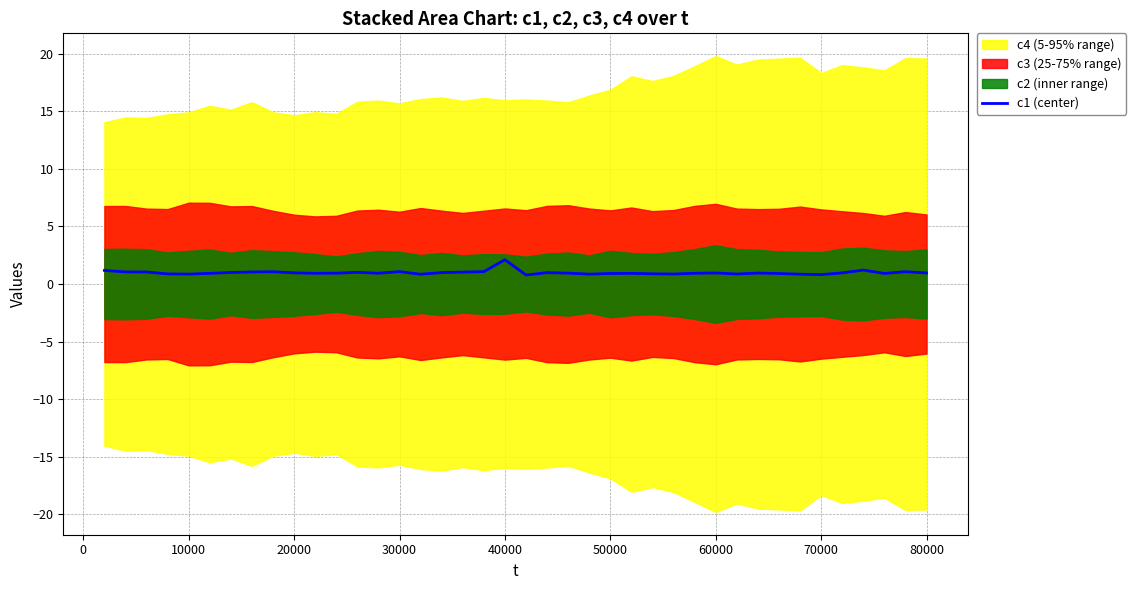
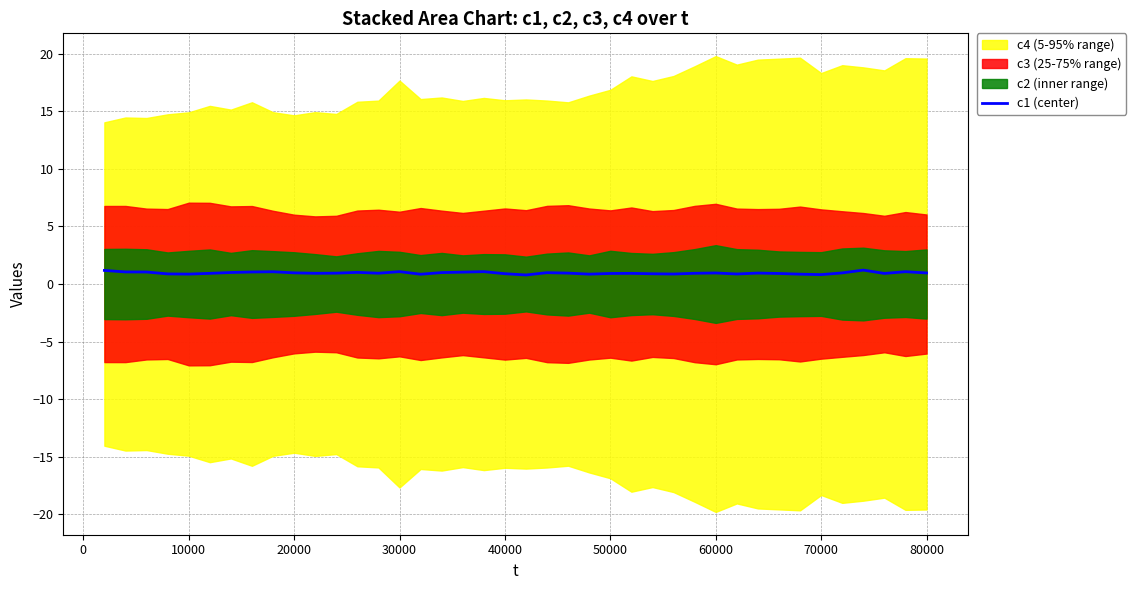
c4 (5-95% range), 30000: 15.7 -> 17.7
c1 (center), 40000: 2.1 -> 0.9
